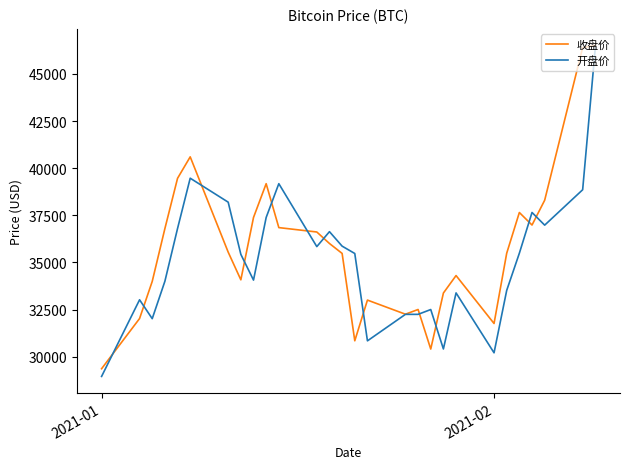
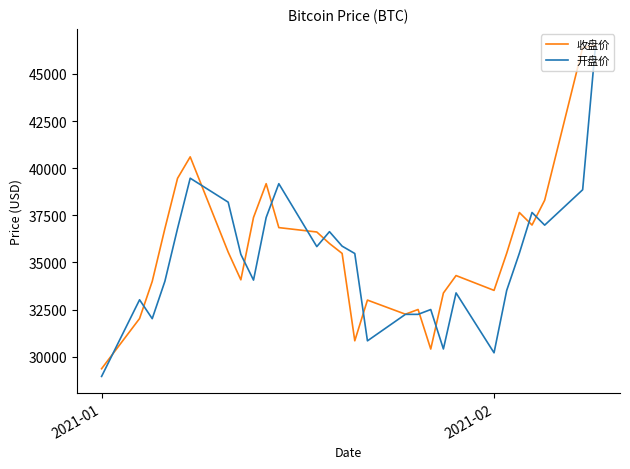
收盘价, 2021-02: 31800 -> 33500
